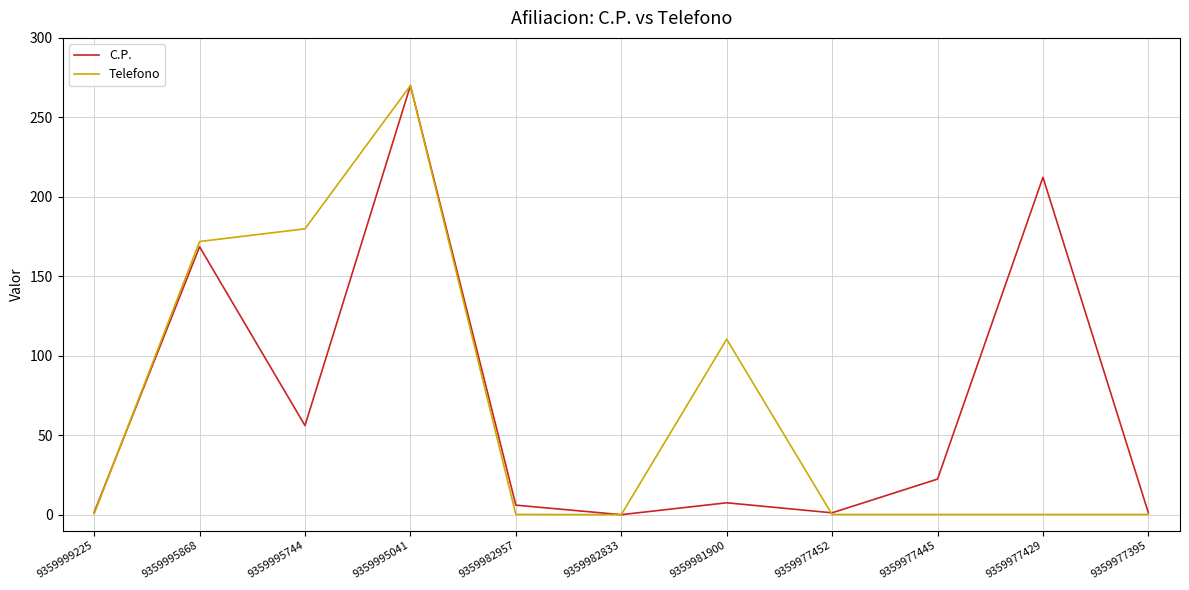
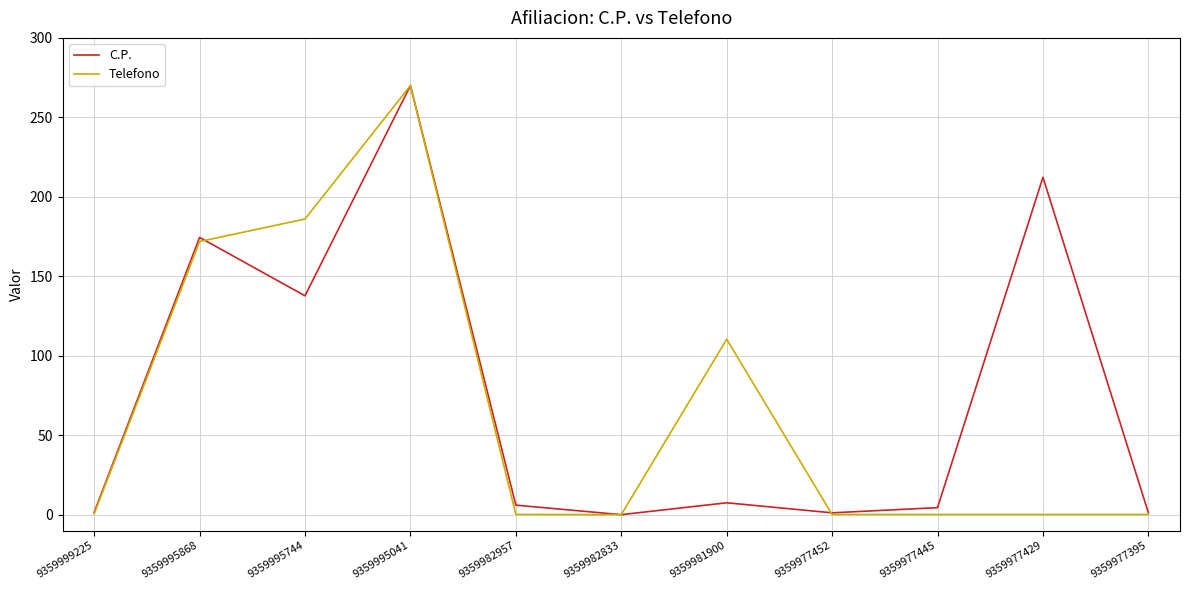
C.P., 9359995868: 169 -> 174
C.P., 9359995744: 56 -> 138
Telefono, 9359995744: 180 -> 186
C.P., 9359977445: 22 -> 4
